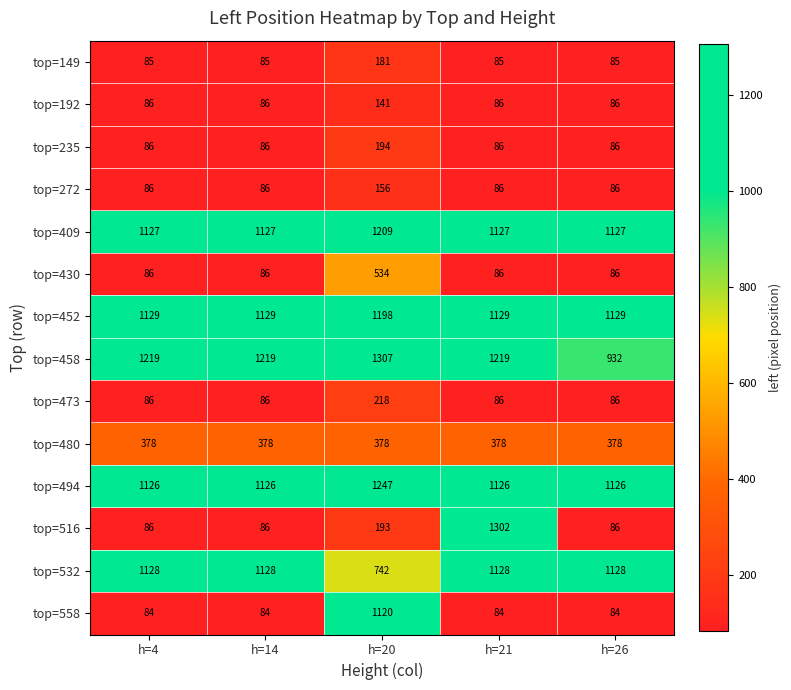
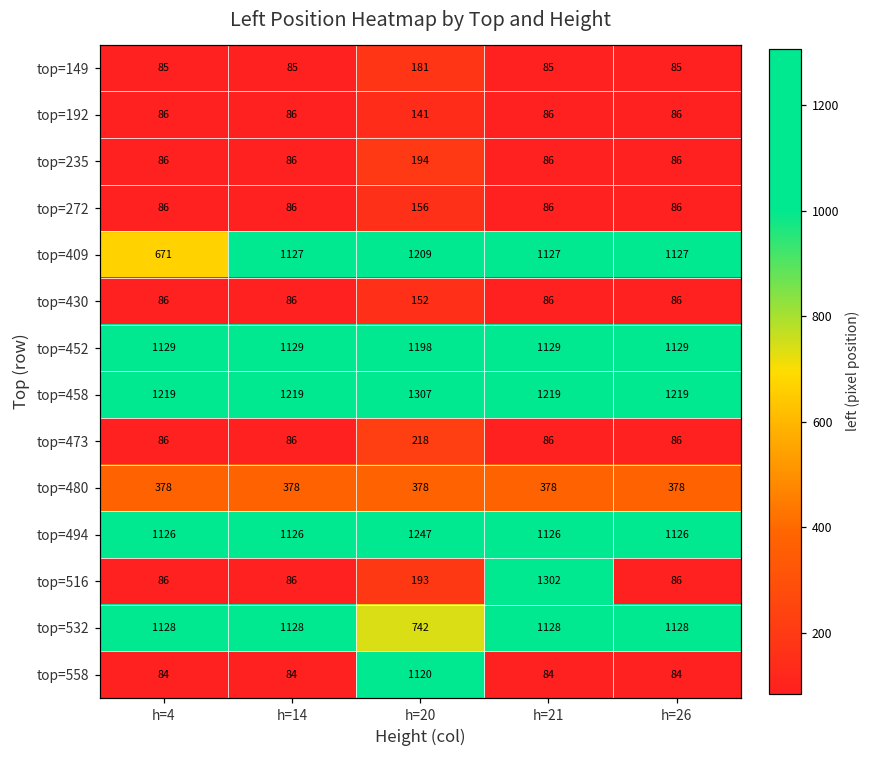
top=409, h=4: 1127 -> 671
top=430, h=20: 534 -> 152
top=458, h=26: 932 -> 1219
